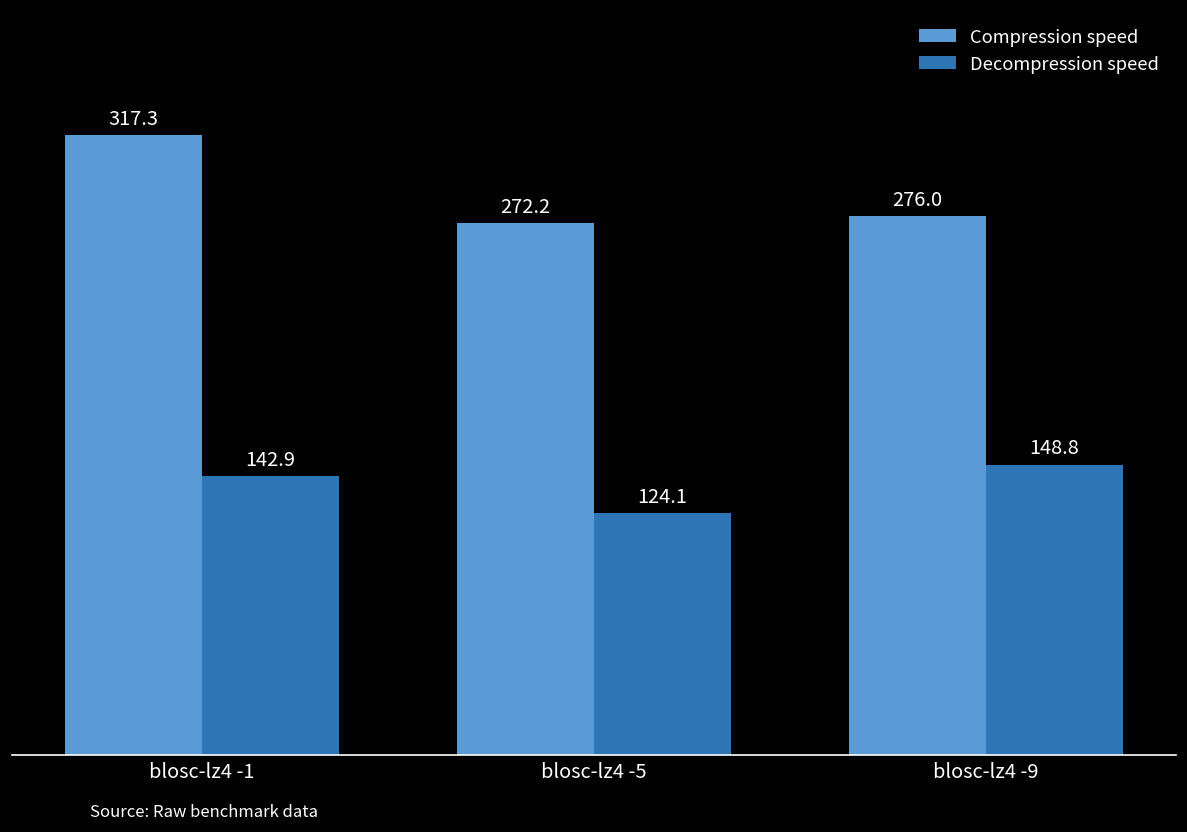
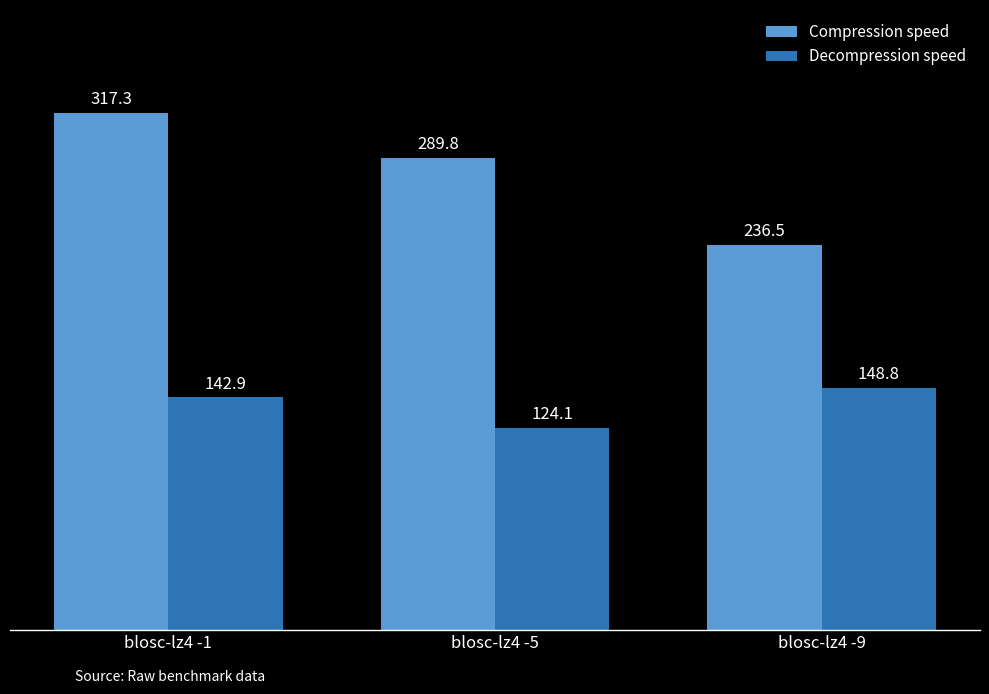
Compression speed, blosc-lz4 -5: 272.2 -> 289.8
Compression speed, blosc-lz4 -9: 276.0 -> 236.5
